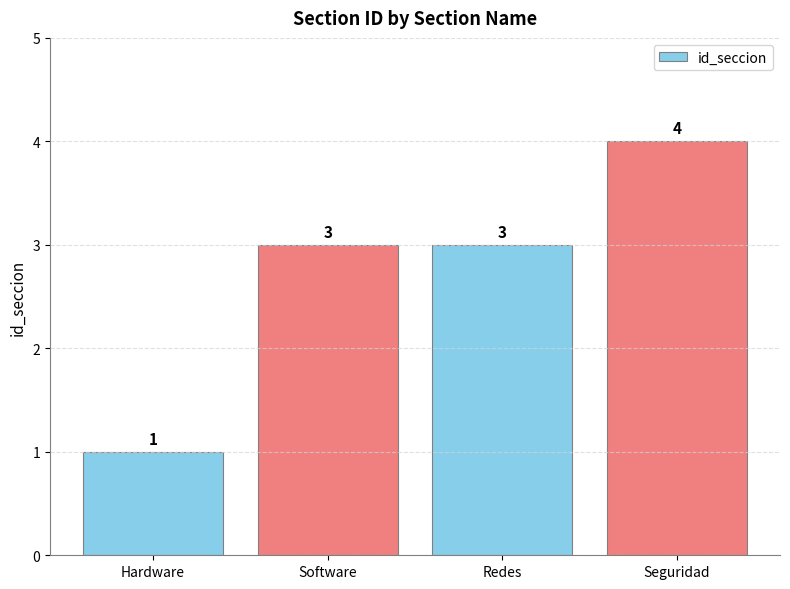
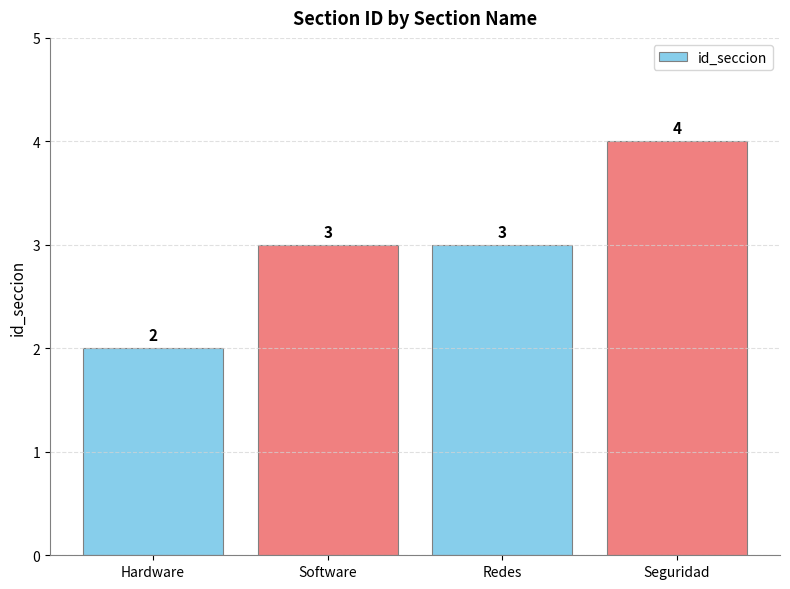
Hardware: 1 -> 2
